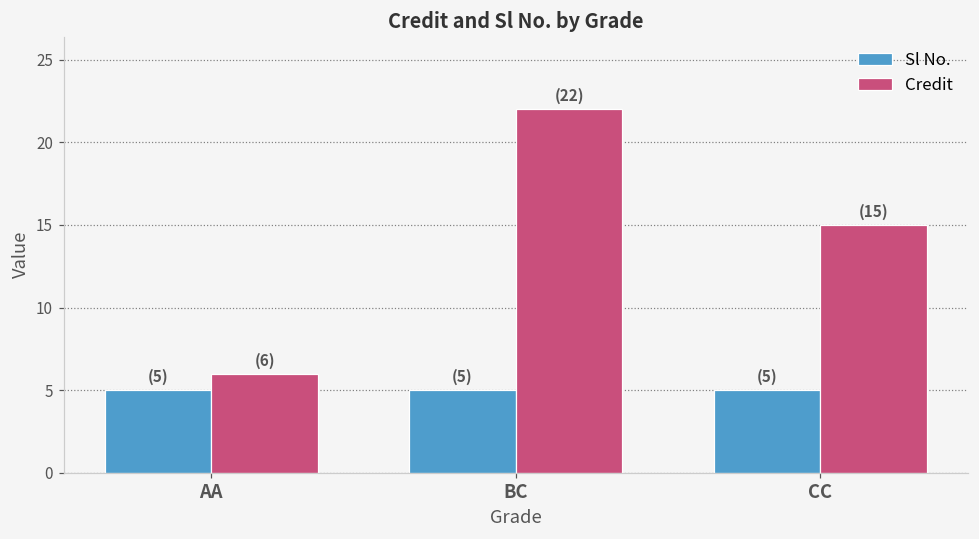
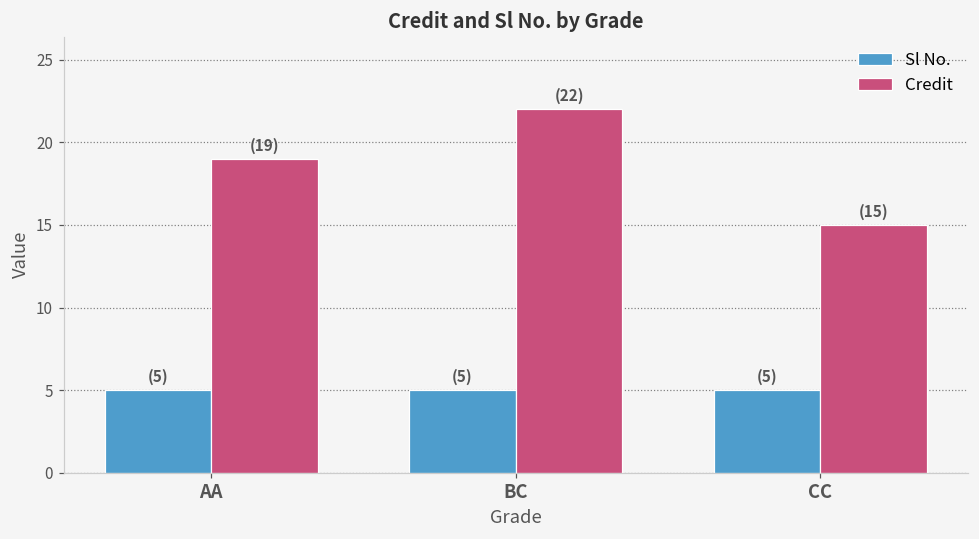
Credit, AA: (6) -> (19)
